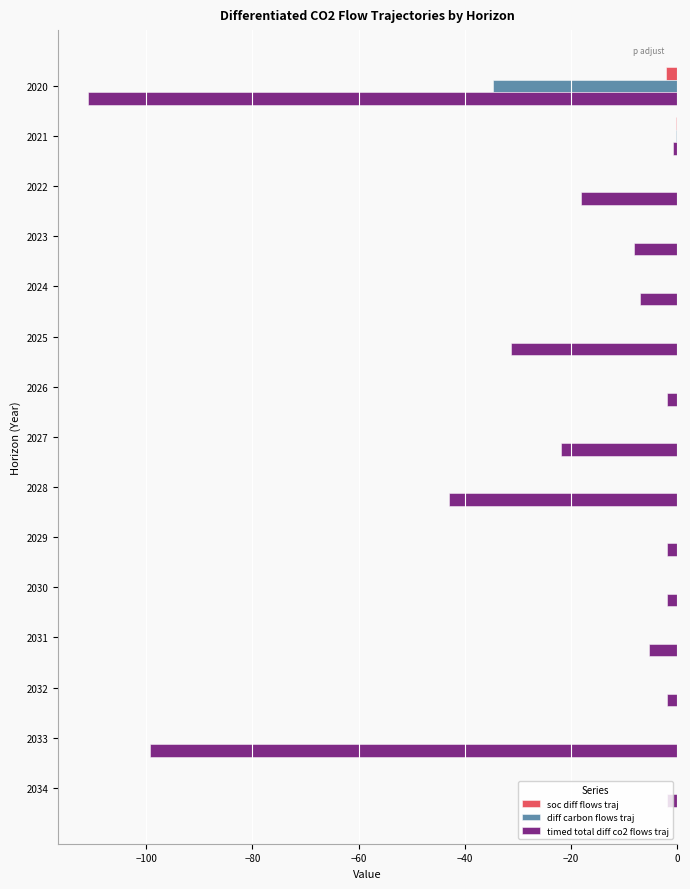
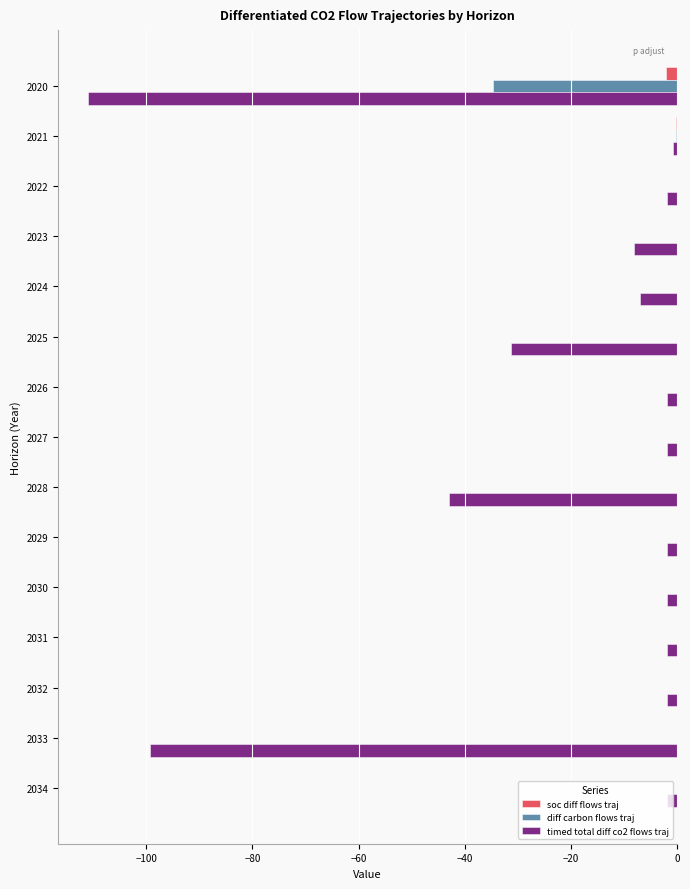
timed total diff co2 flows traj, 2022: -18 -> -2
timed total diff co2 flows traj, 2027: -22 -> -2
timed total diff co2 flows traj, 2031: -5 -> -2
